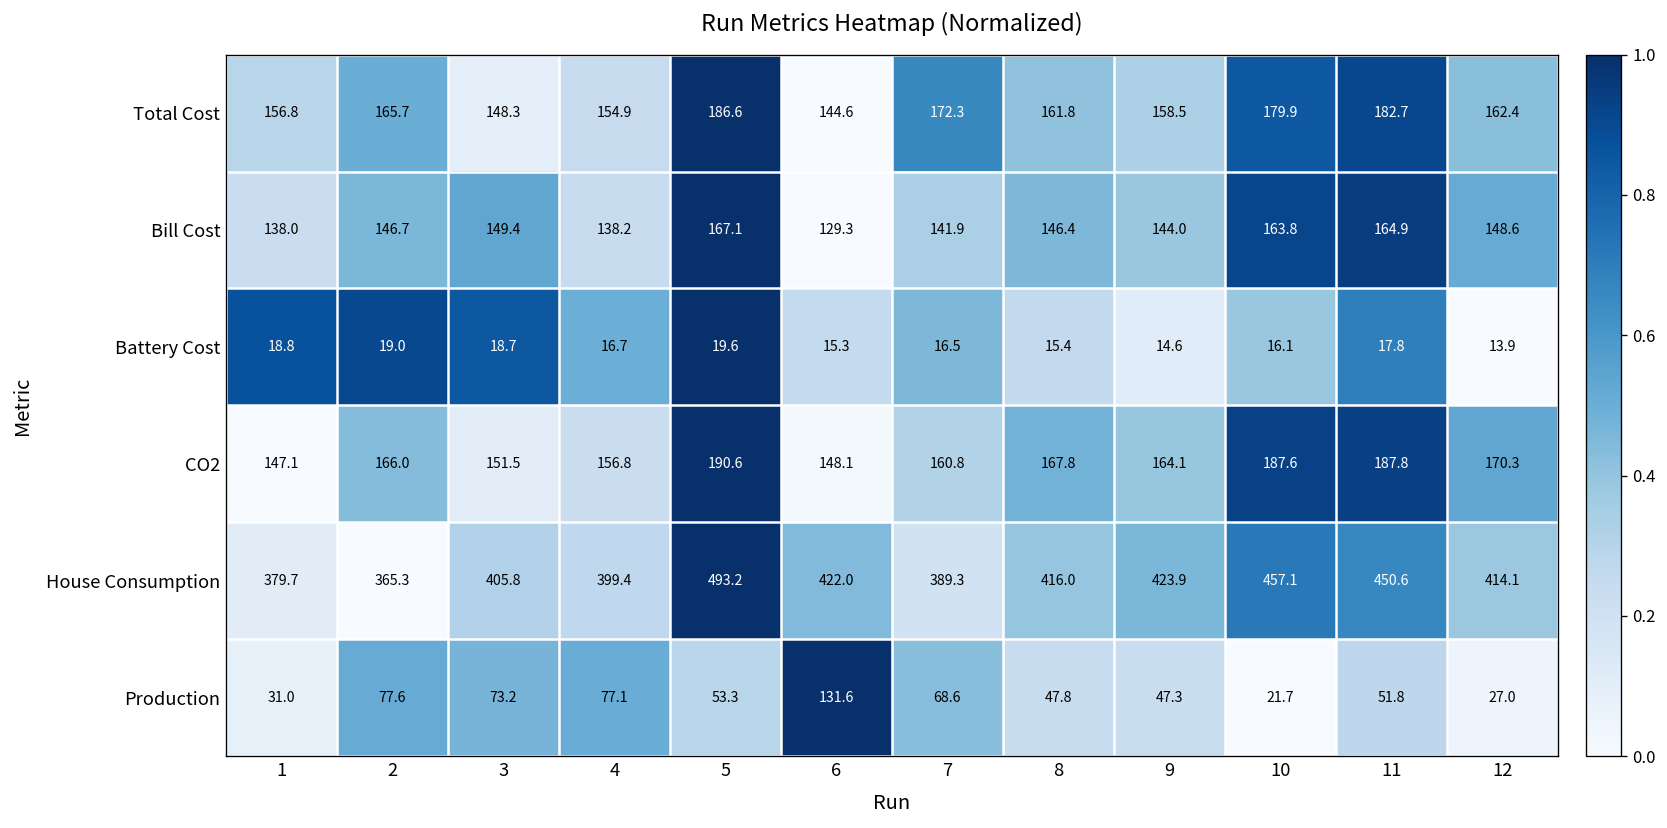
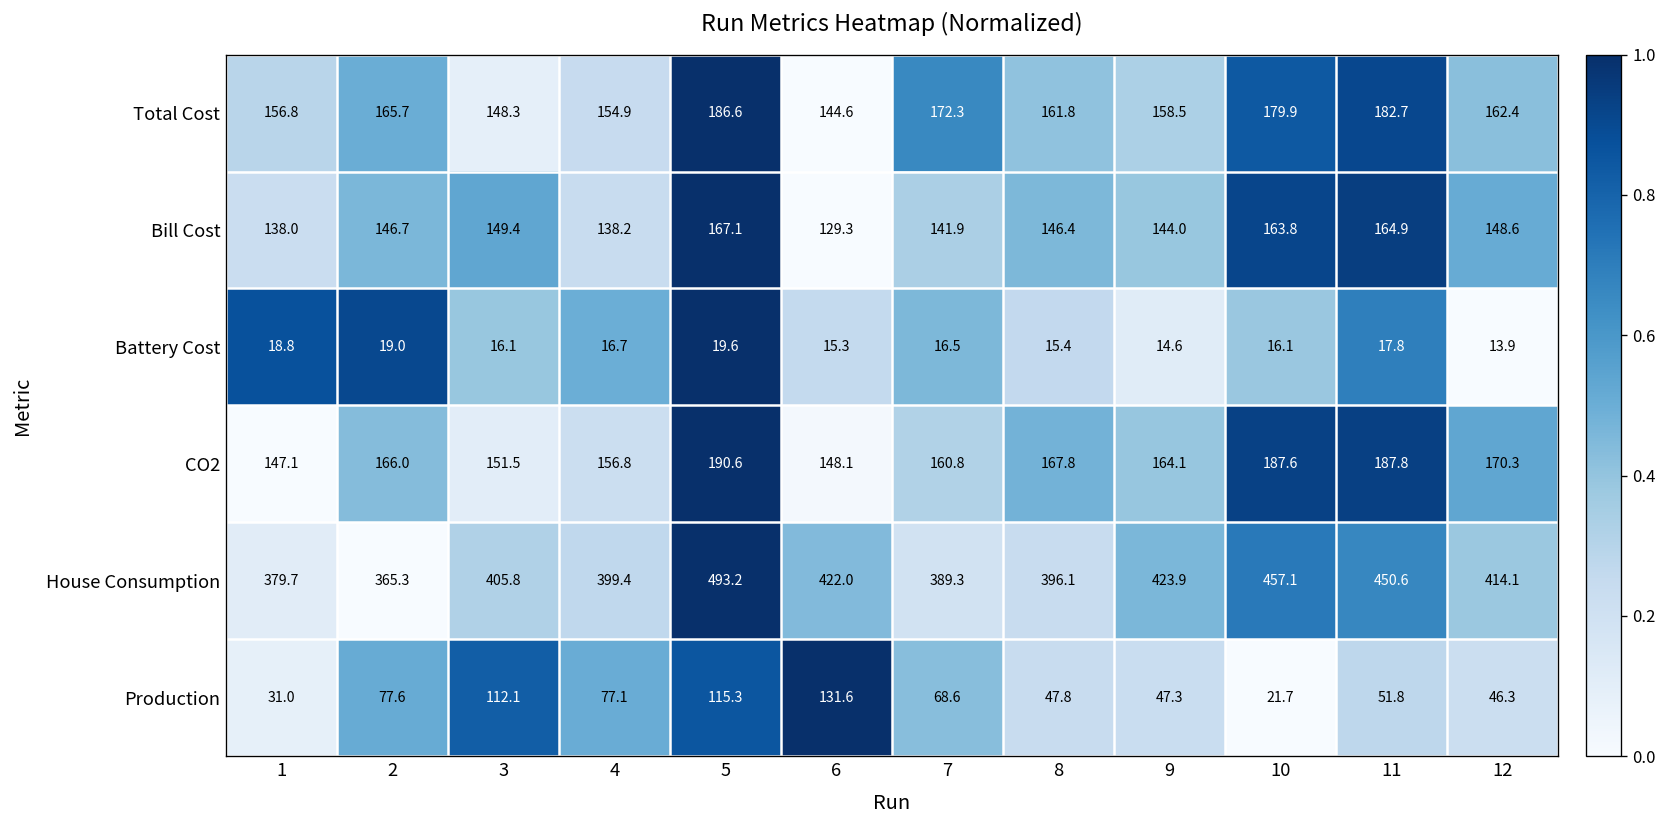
Battery Cost, 3: 18.7 -> 16.1
House Consumption, 8: 416.0 -> 396.1
Production, 3: 73.2 -> 112.1
Production, 5: 53.3 -> 115.3
Production, 12: 27.0 -> 46.3
